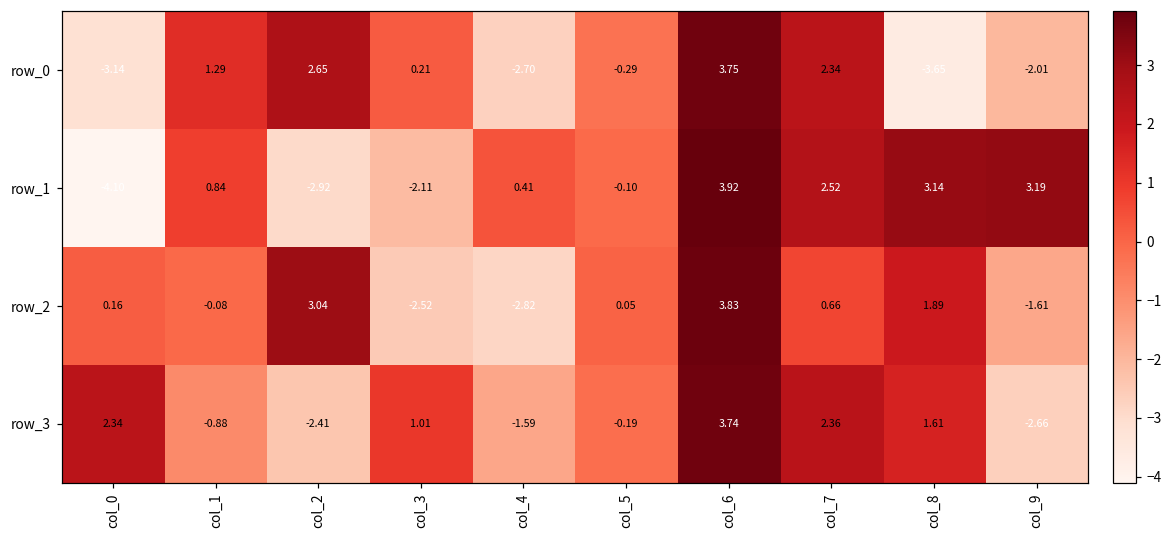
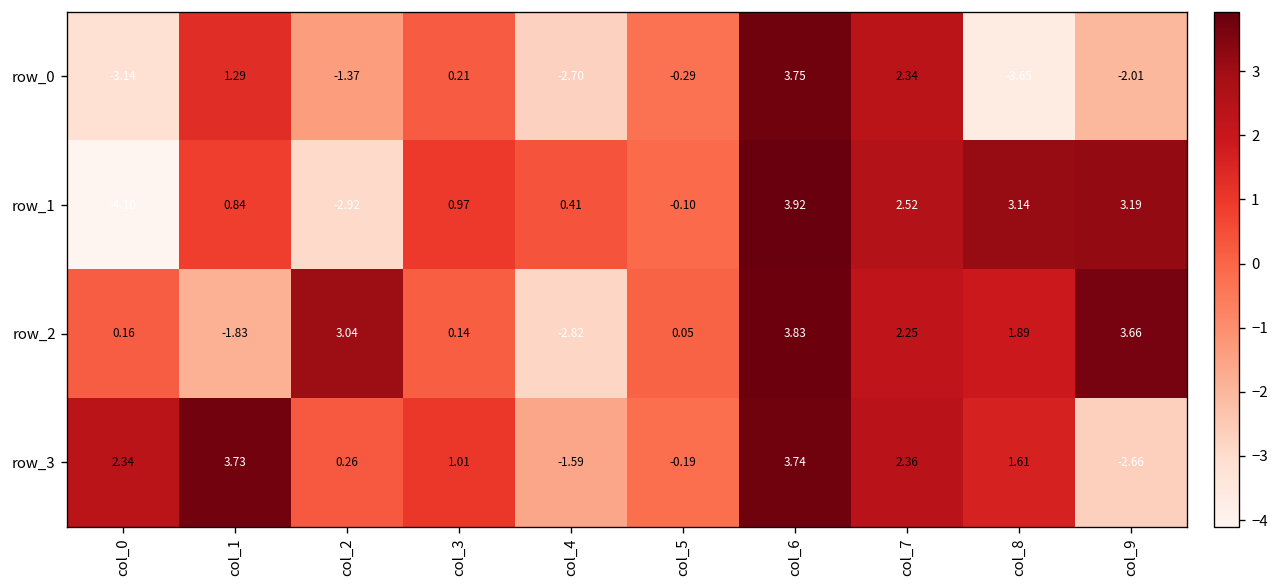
row_0, col_2: 2.65 -> -1.37
row_1, col_3: -2.11 -> 0.97
row_2, col_1: -0.08 -> -1.83
row_2, col_3: -2.52 -> 0.14
row_2, col_7: 0.66 -> 2.25
row_2, col_9: -1.61 -> 3.66
row_3, col_1: -0.88 -> 3.73
row_3, col_2: -2.41 -> 0.26
